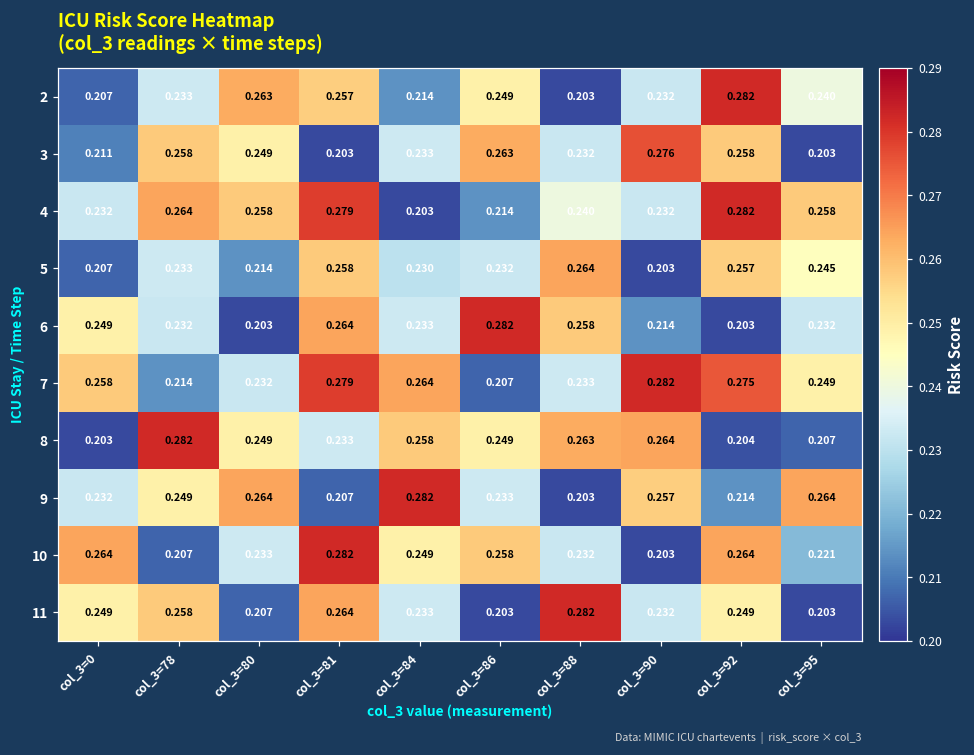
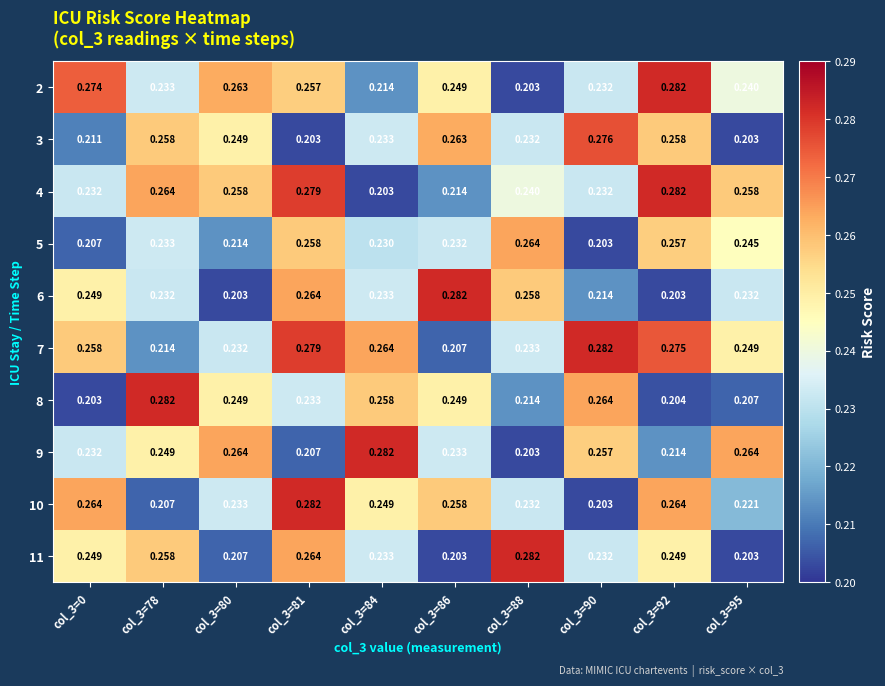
2, col_3=0: 0.207 -> 0.274
8, col_3=88: 0.263 -> 0.214
